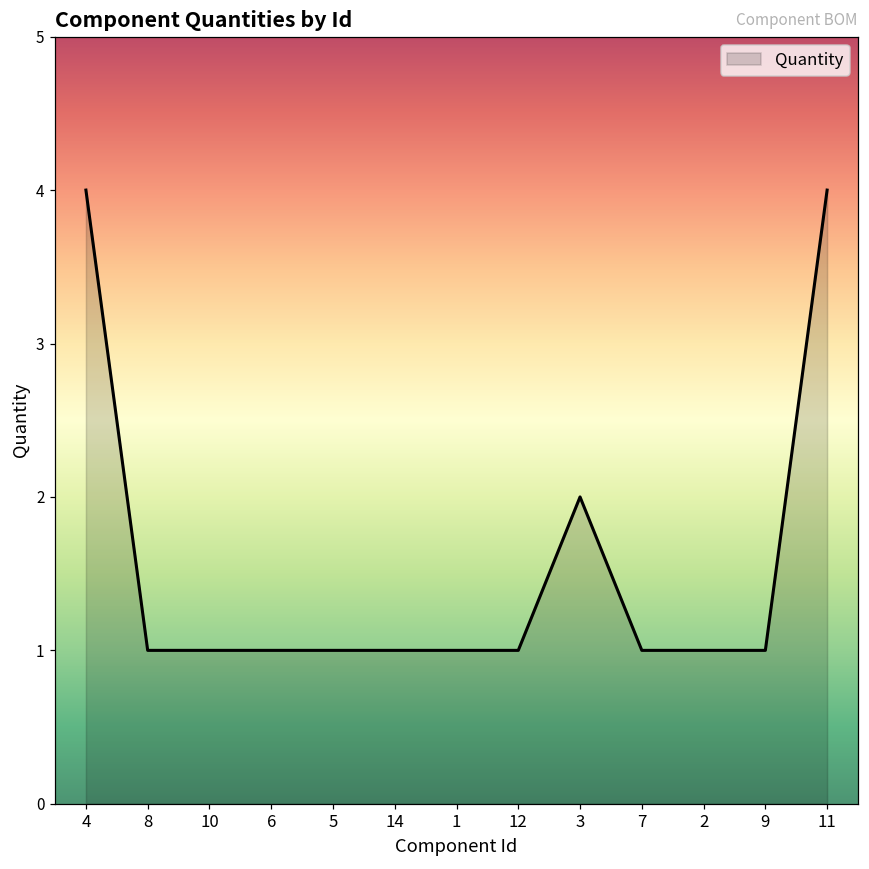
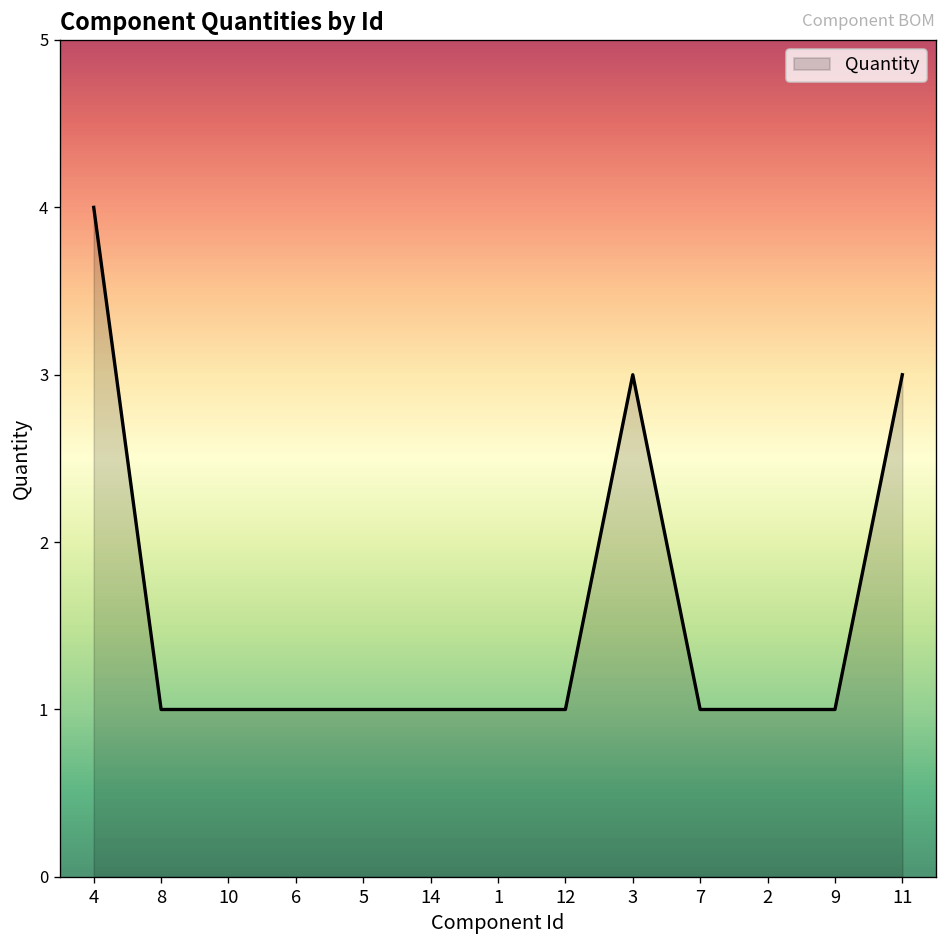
3: 2 -> 3
11: 4 -> 3
